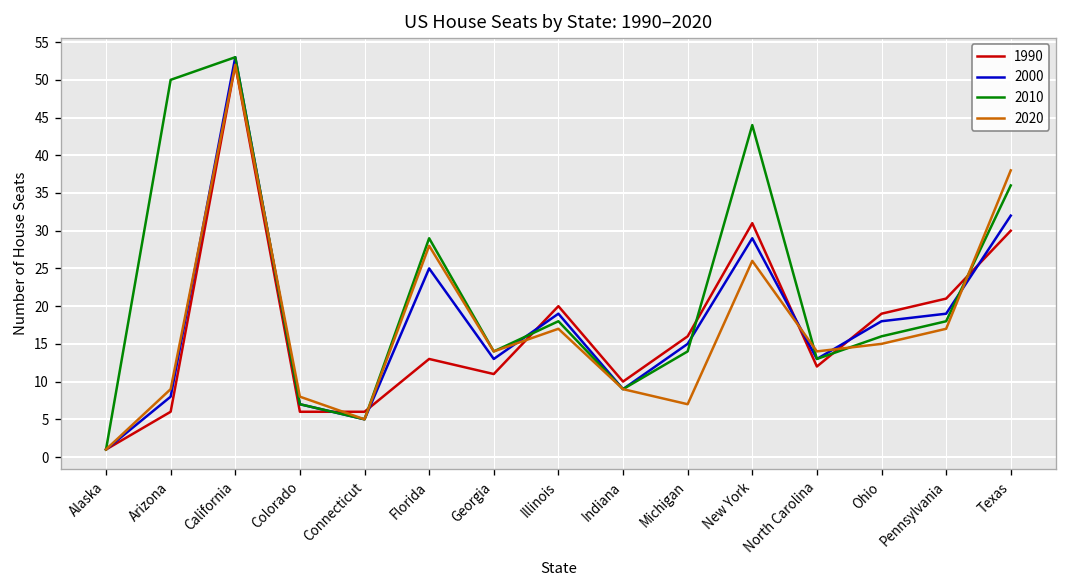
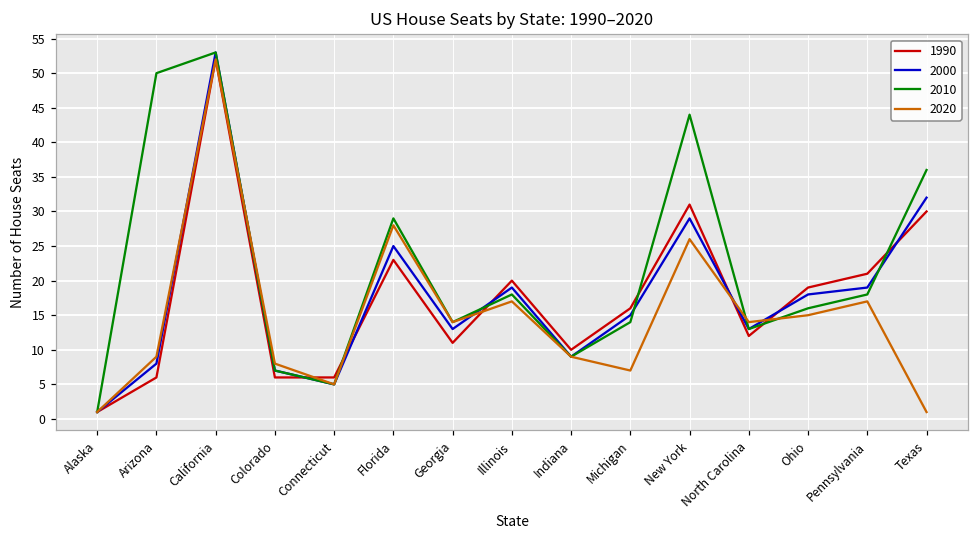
1990, Florida: 13 -> 23
2020, Texas: 38 -> 1
